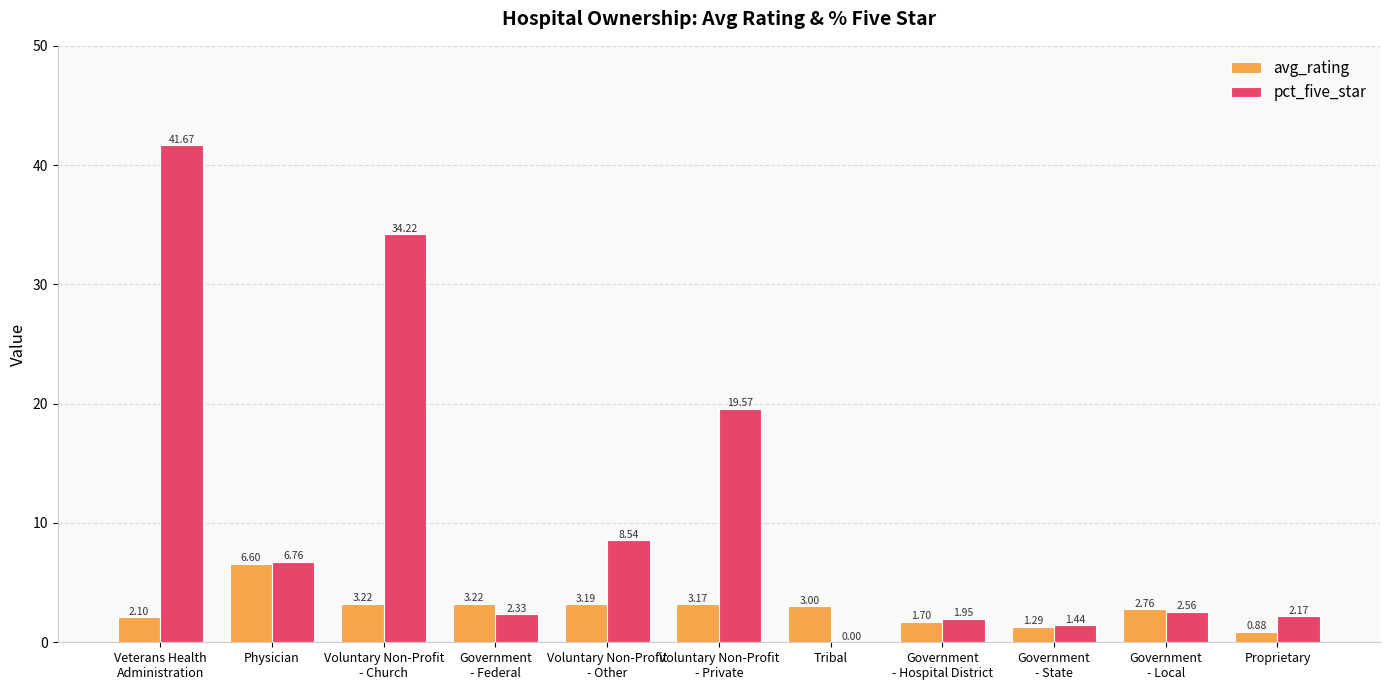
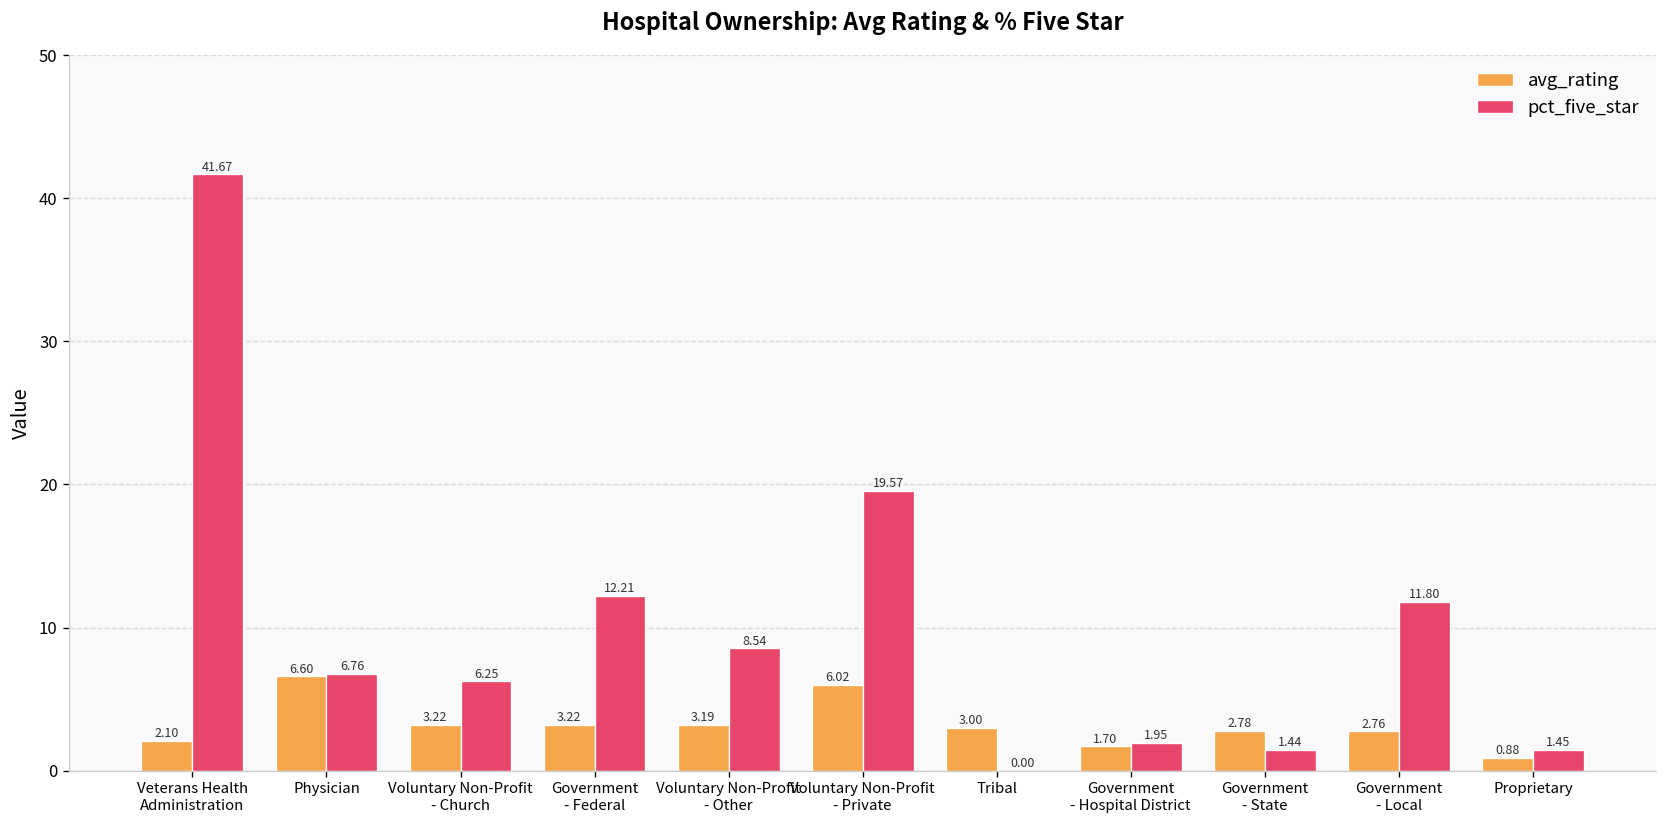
pct_five_star, Voluntary Non-Profit - Church: 34.22 -> 6.25
pct_five_star, Government - Federal: 2.33 -> 12.21
avg_rating, Voluntary Non-Profit - Private: 3.17 -> 6.02
avg_rating, Government - State: 1.29 -> 2.78
pct_five_star, Government - Local: 2.56 -> 11.80
pct_five_star, Proprietary: 2.17 -> 1.45
